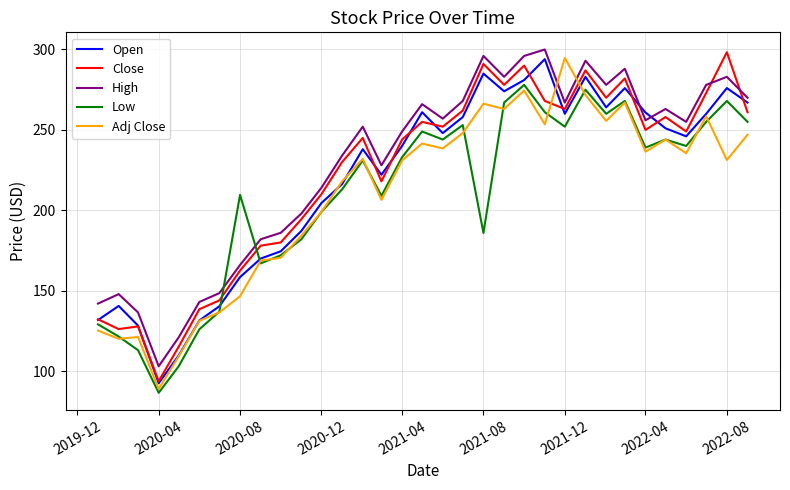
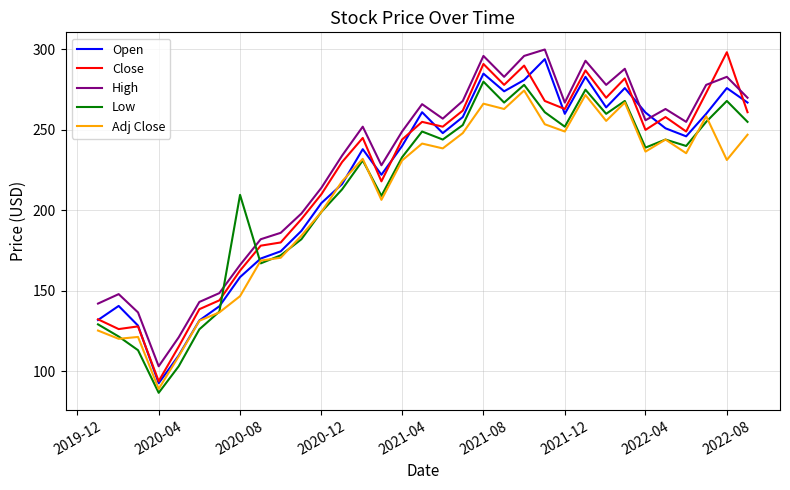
Low, 2021-08: 186 -> 280
Adj Close, 2021-12: 295 -> 249
